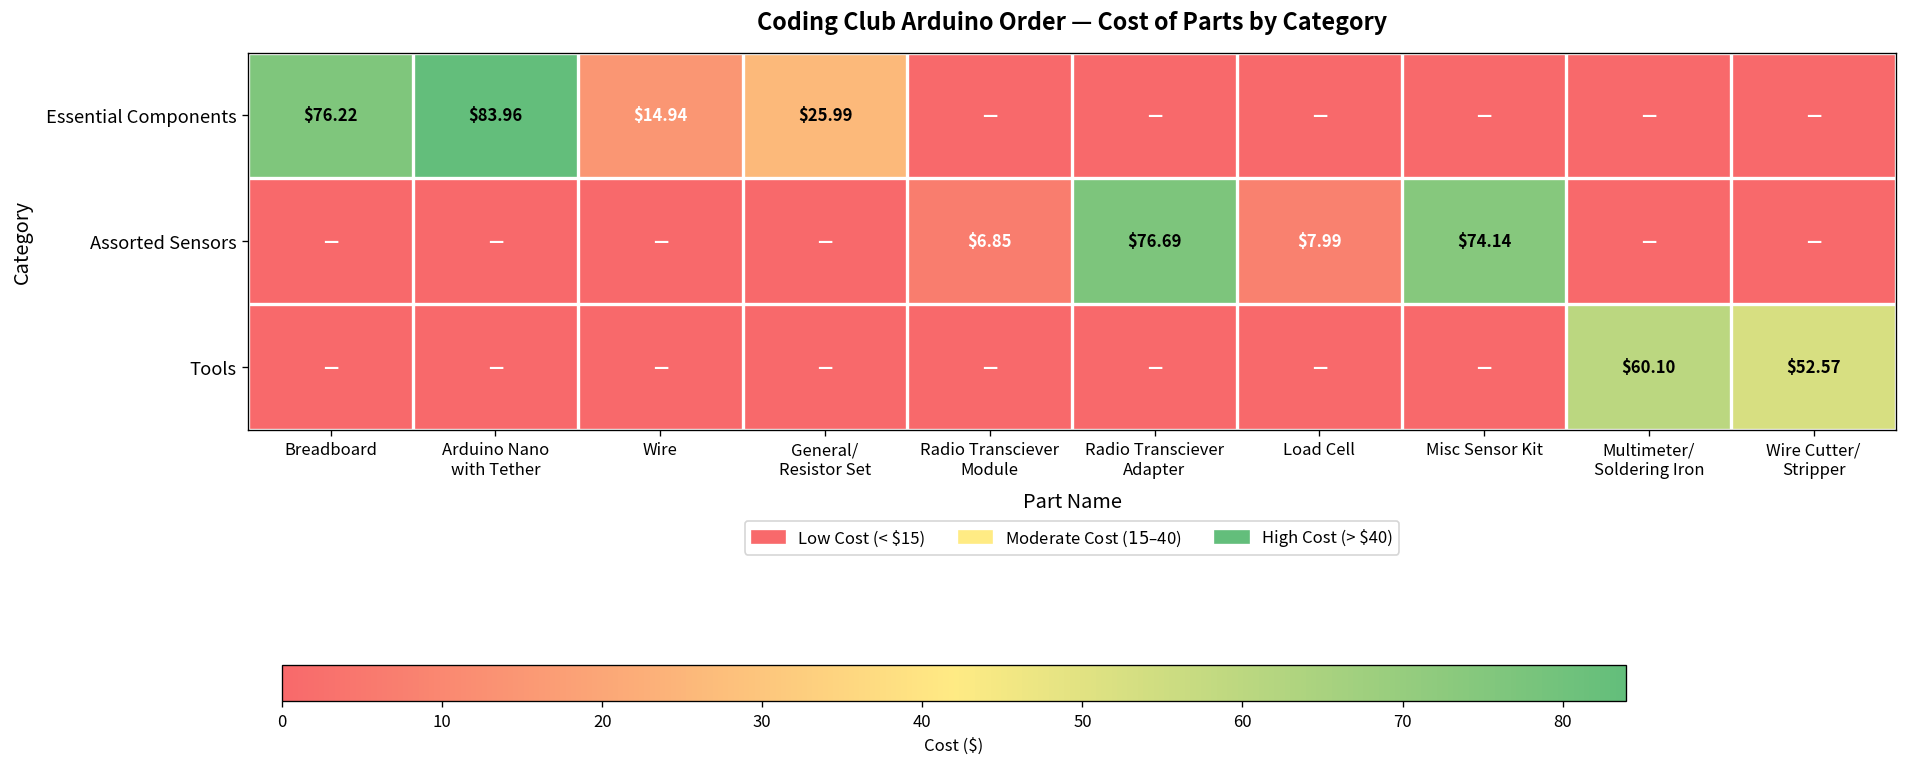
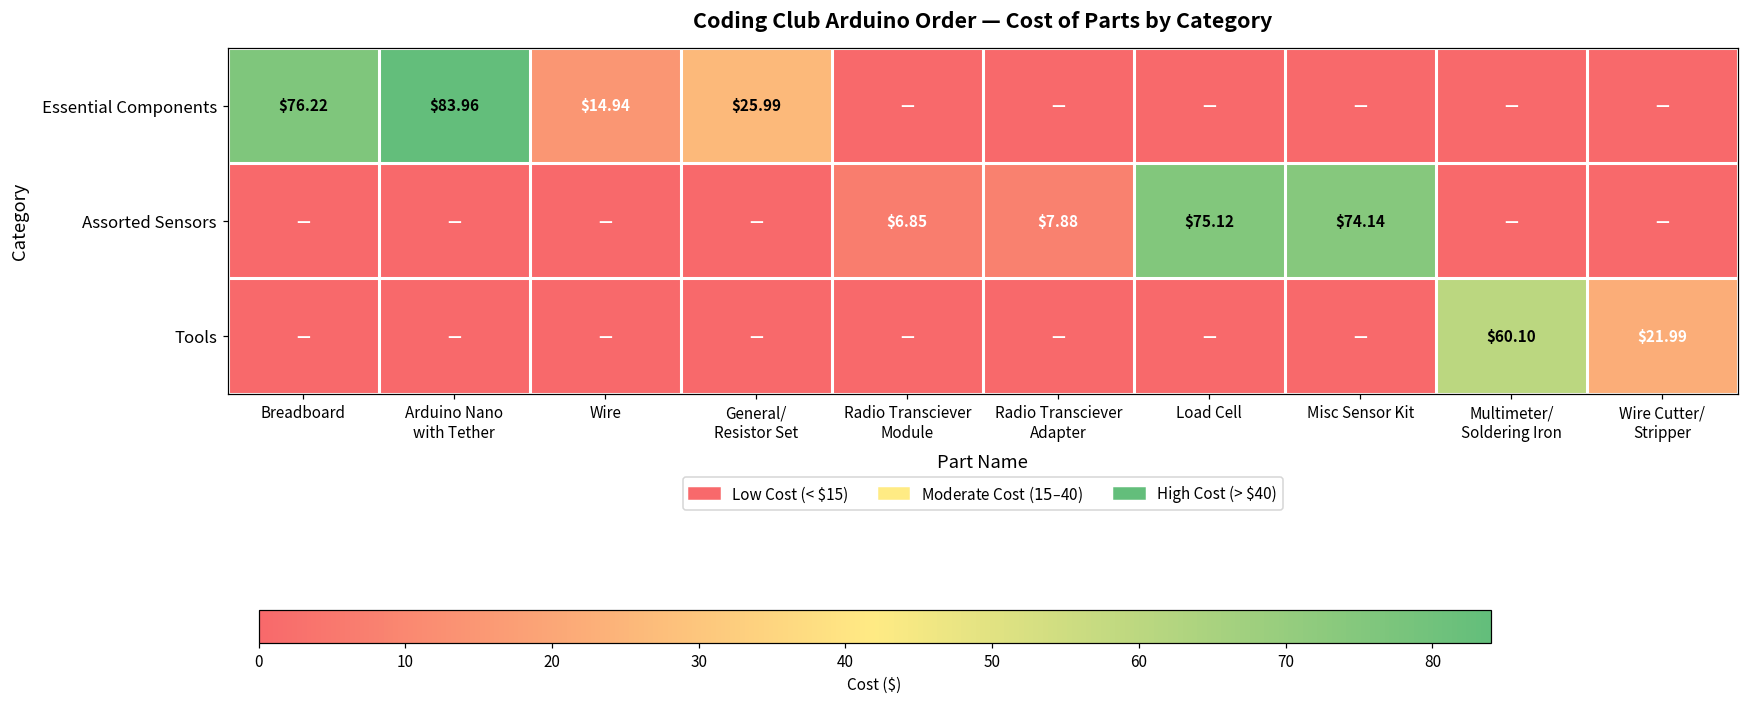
Assorted Sensors, Radio Transciever Adapter: $76.69 -> $7.88
Assorted Sensors, Load Cell: $7.99 -> $75.12
Tools, Wire Cutter/ Stripper: $52.57 -> $21.99
